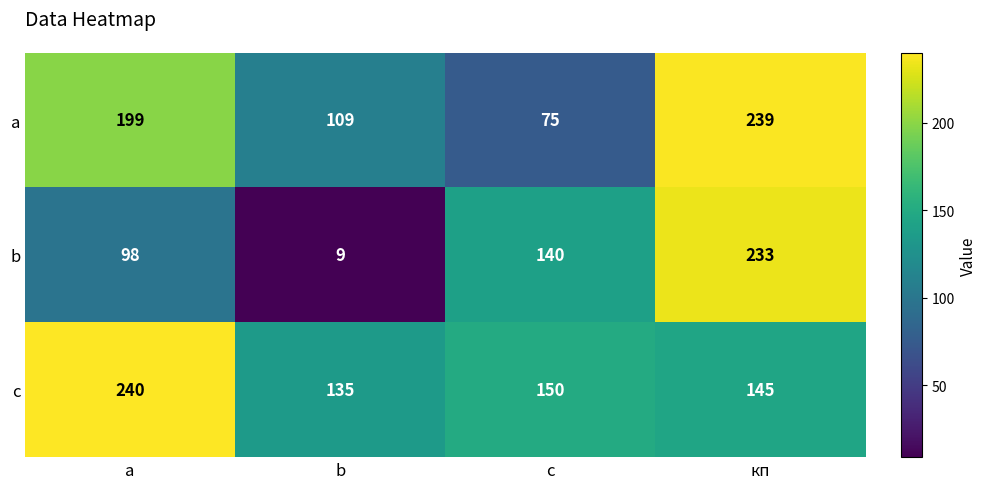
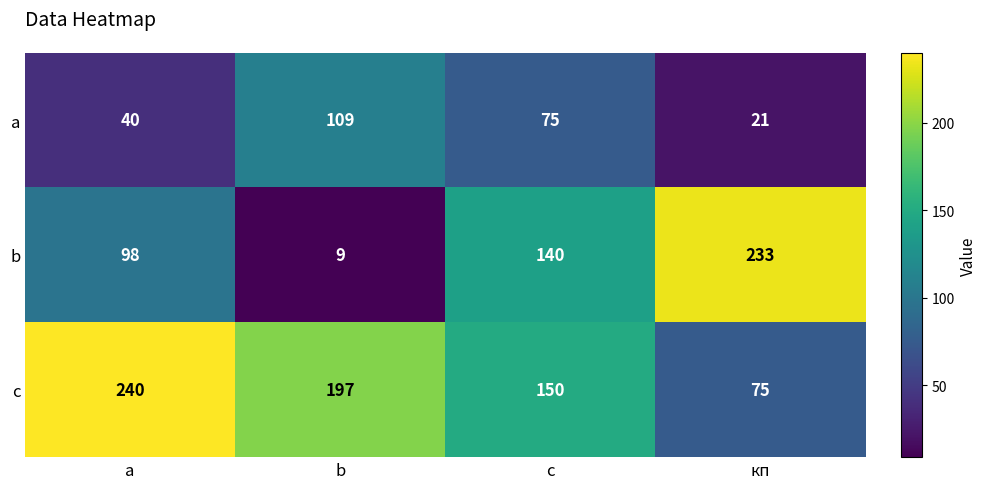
a, a: 199 -> 40
a, кп: 239 -> 21
c, b: 135 -> 197
c, кп: 145 -> 75
